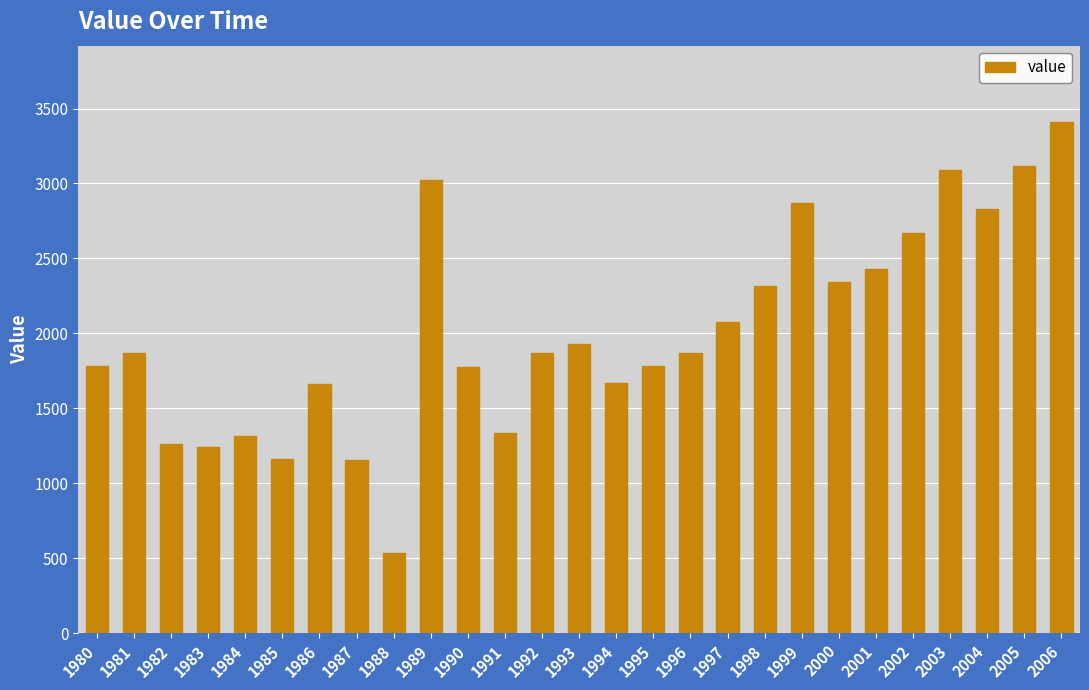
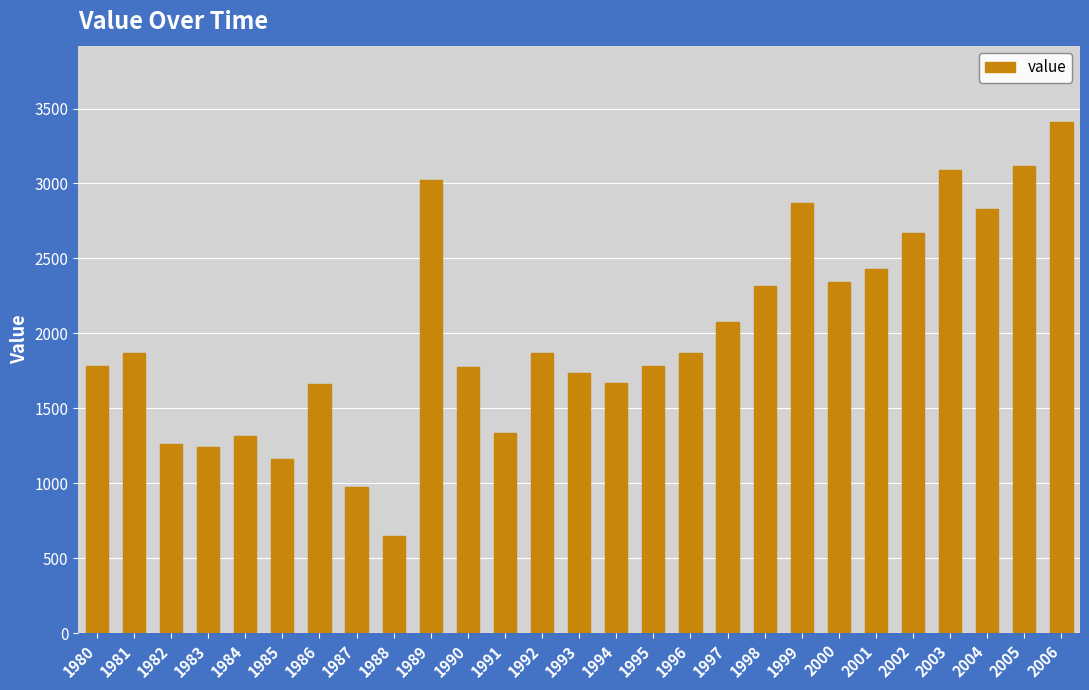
1987: 1160 -> 980
1988: 540 -> 650
1993: 1930 -> 1740
